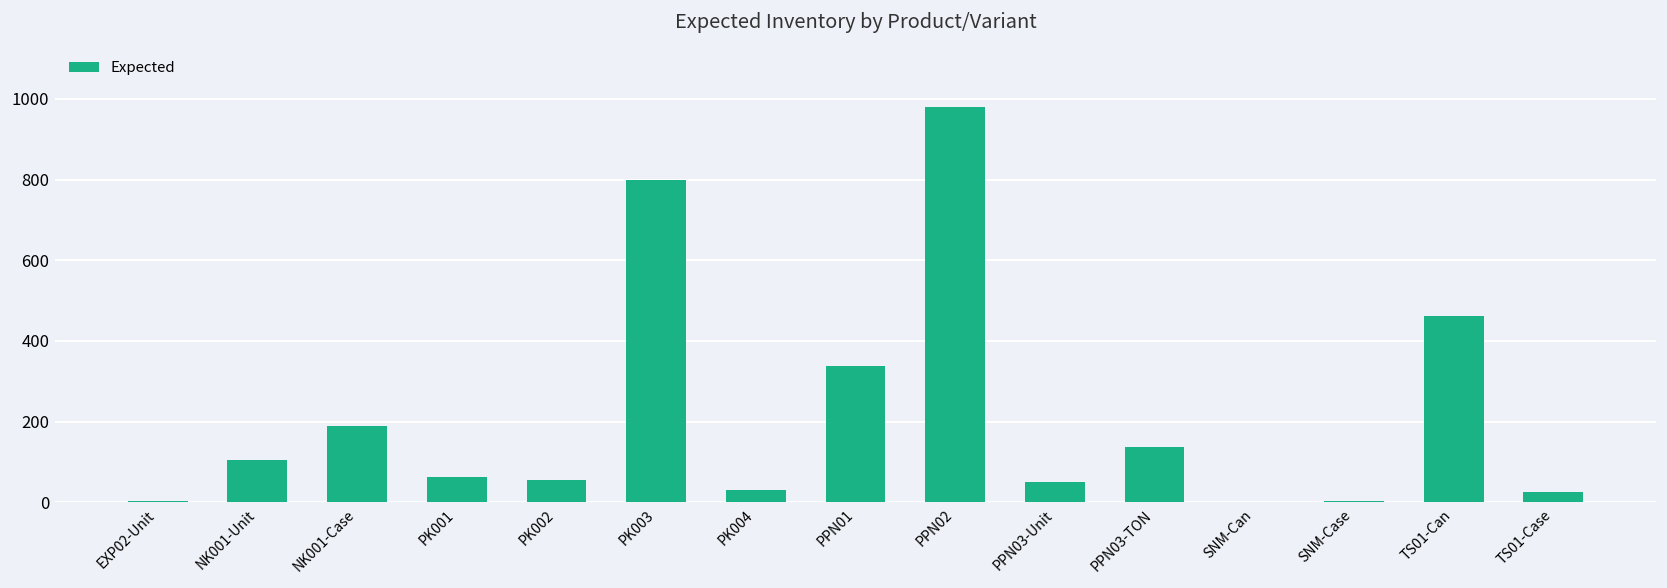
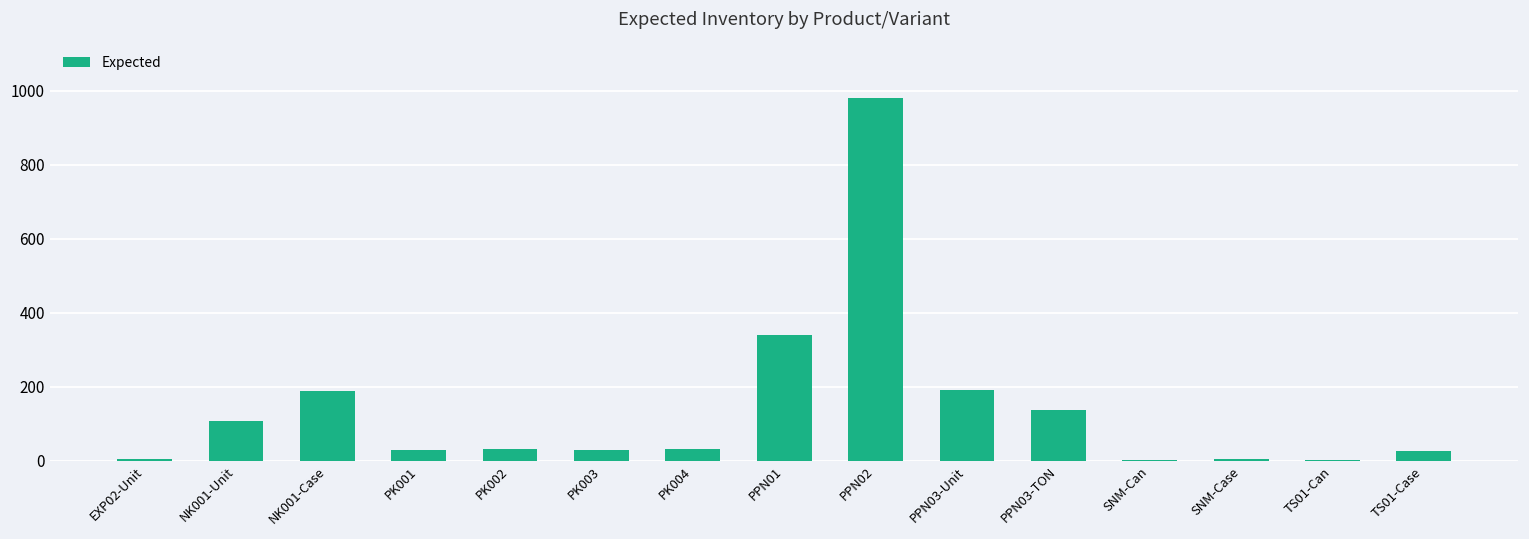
PK001: 60 -> 30
PK002: 60 -> 30
PK003: 800 -> 30
PPN03-Unit: 50 -> 190
TS01-Can: 460 -> 0
